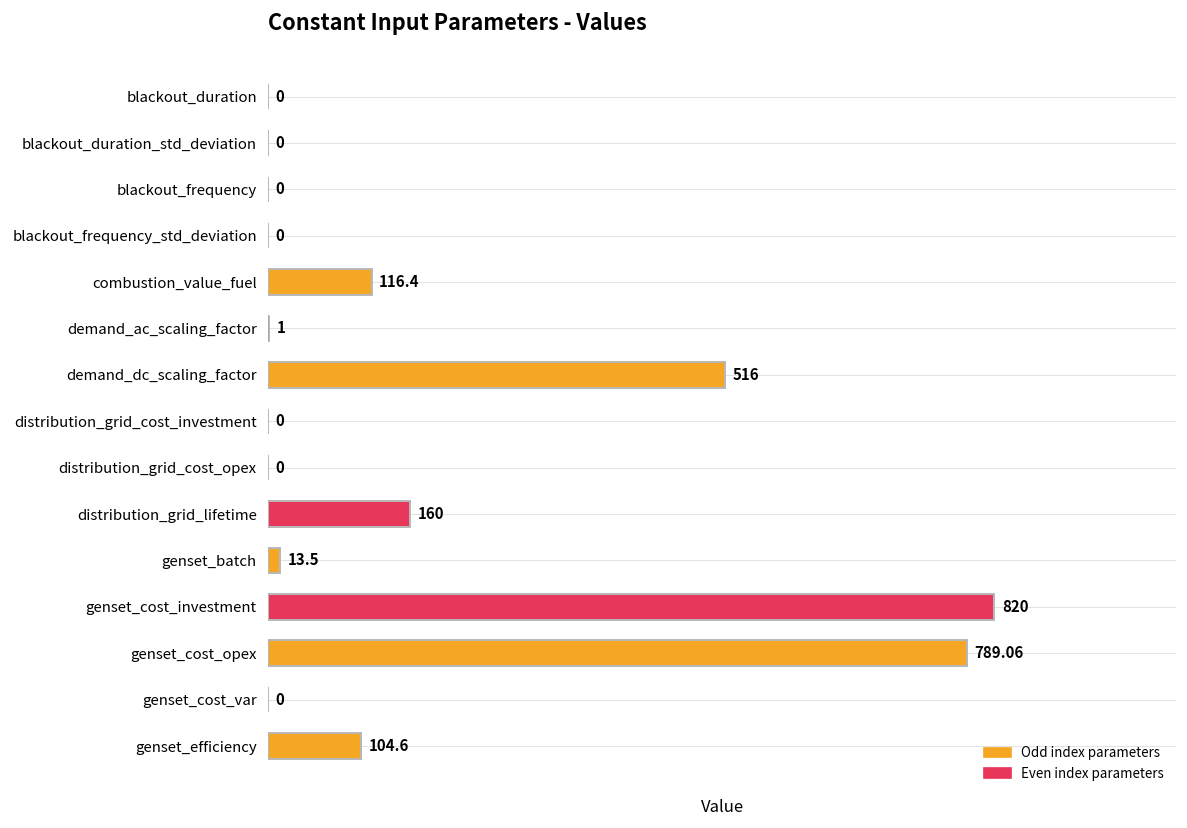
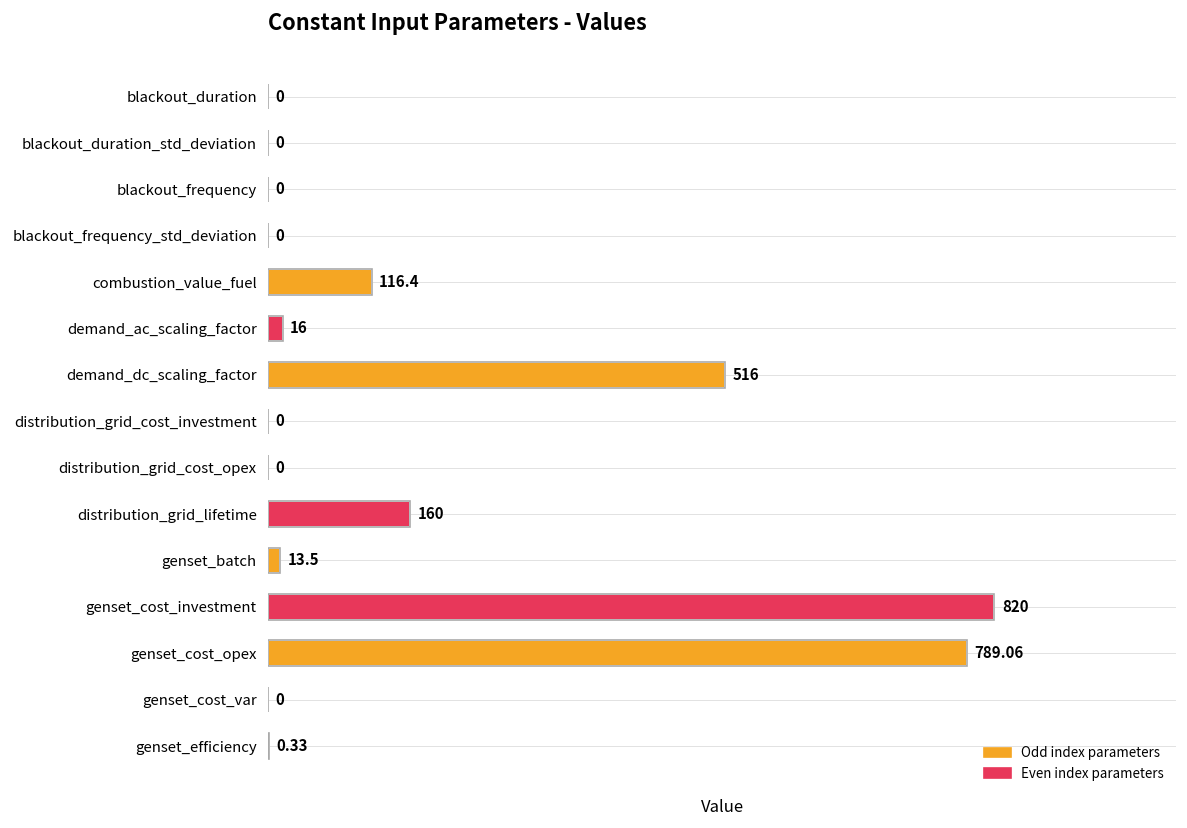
demand_ac_scaling_factor: 1 -> 16
genset_efficiency: 104.6 -> 0.33
